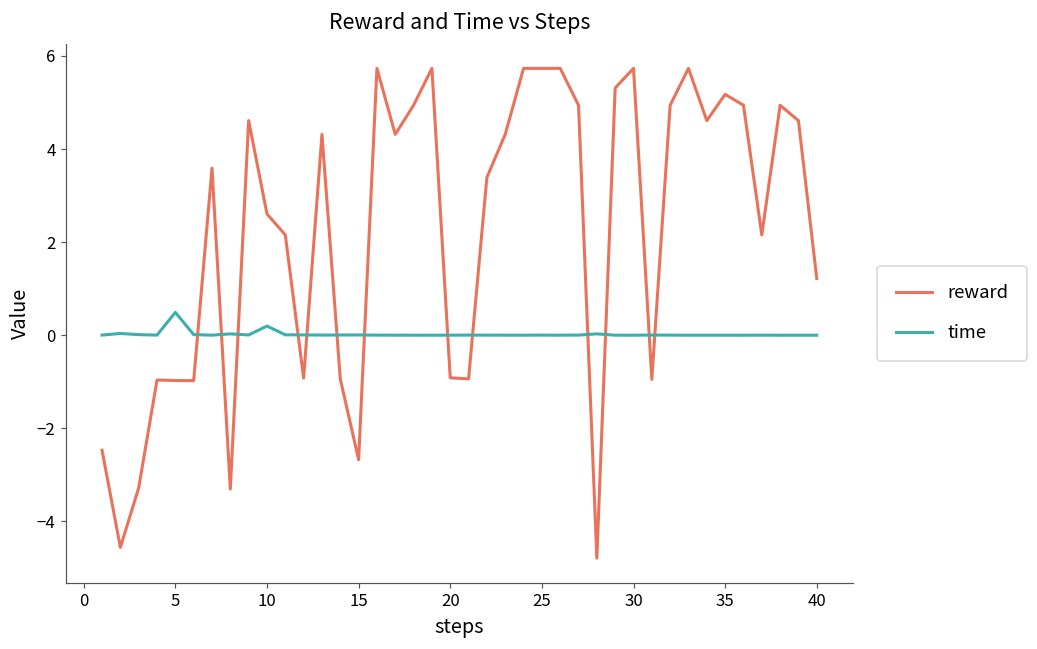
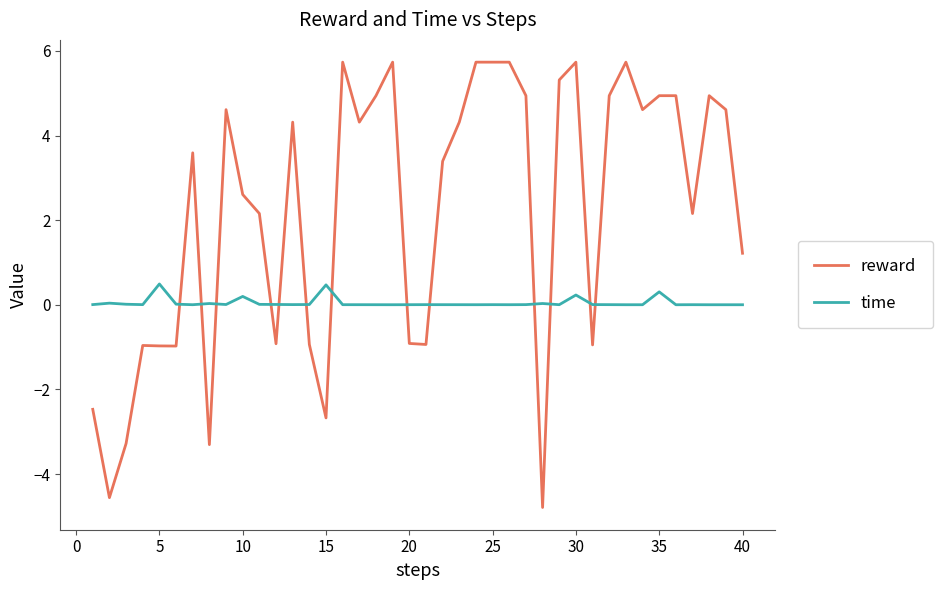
time, 15: 0.0 -> 0.5
time, 30: 0.0 -> 0.2
reward, 35: 5.2 -> 4.9
time, 35: 0.0 -> 0.3
